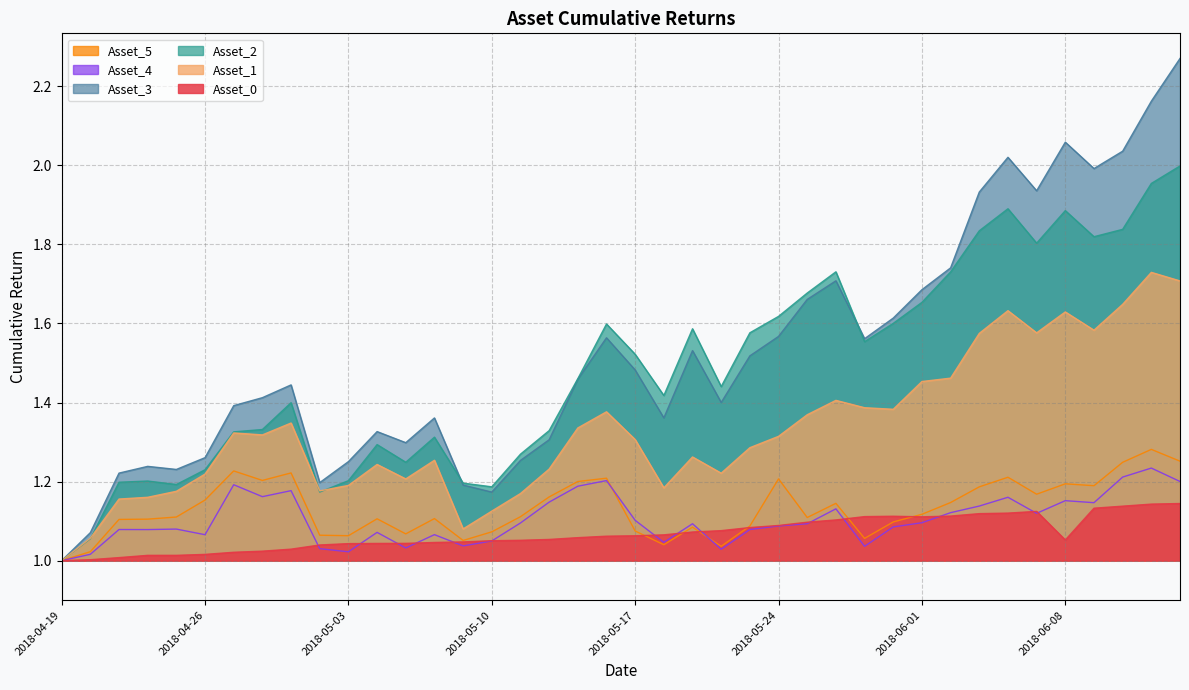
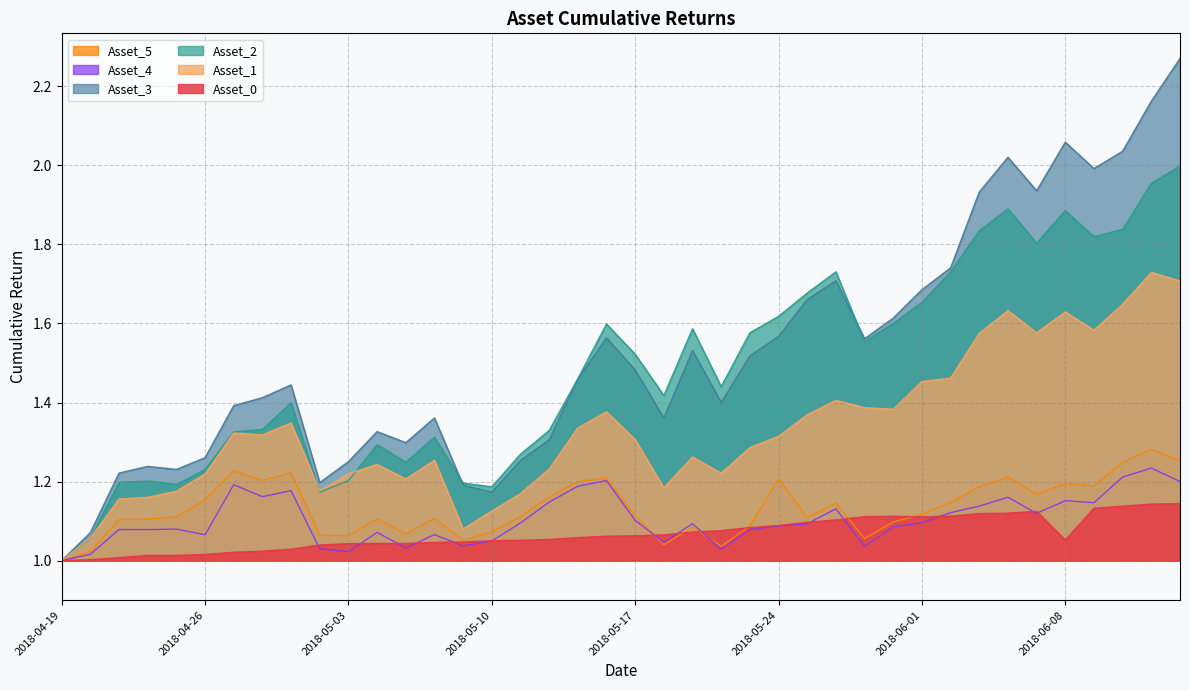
Asset_1, 2018-05-03: 1.19 -> 1.22
Asset_5, 2018-05-17: 1.08 -> 1.11
